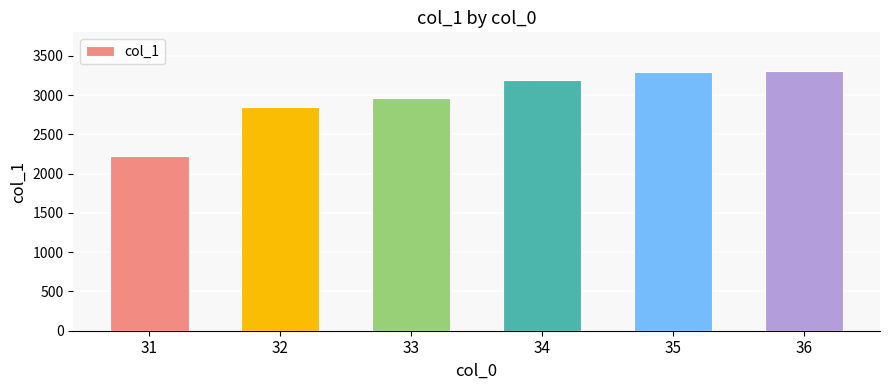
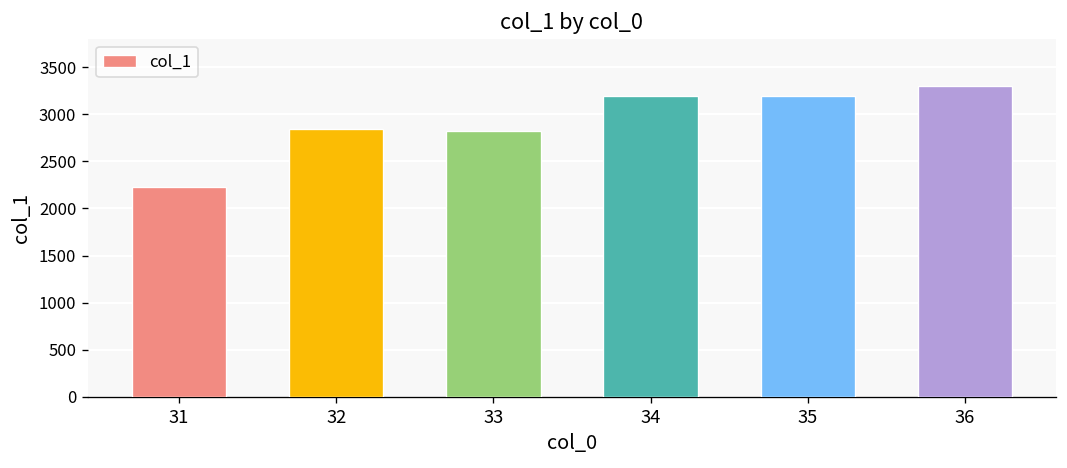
33: 3000 -> 2800
35: 3300 -> 3200
